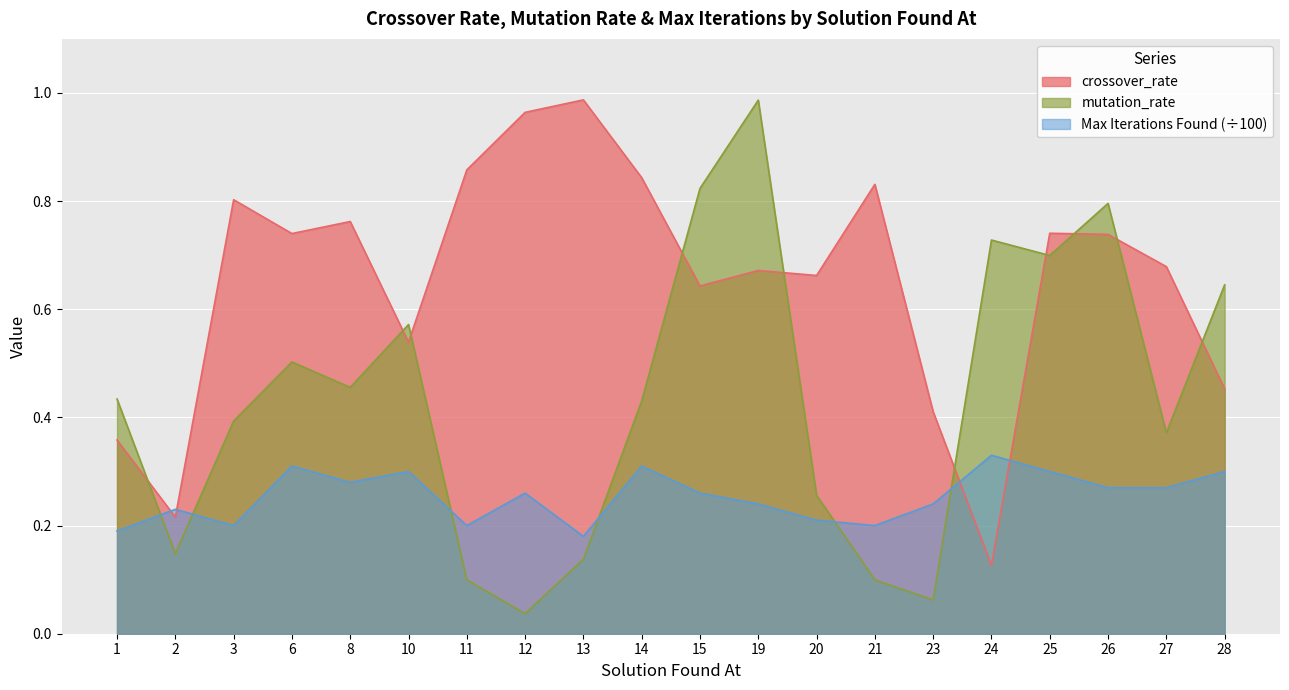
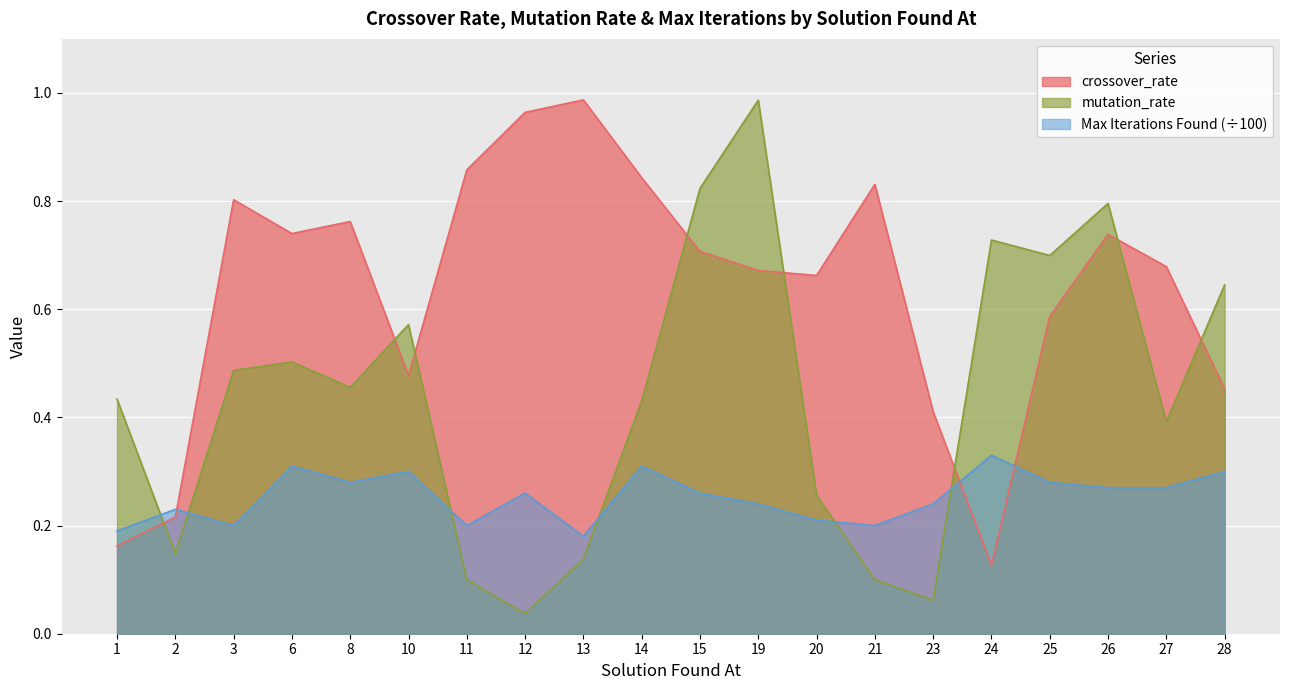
crossover_rate, 1: 0.36 -> 0.16
mutation_rate, 3: 0.39 -> 0.49
crossover_rate, 10: 0.54 -> 0.48
crossover_rate, 15: 0.64 -> 0.71
crossover_rate, 25: 0.74 -> 0.59
Max Iterations Found (÷100), 25: 0.30 -> 0.28
mutation_rate, 27: 0.37 -> 0.39
